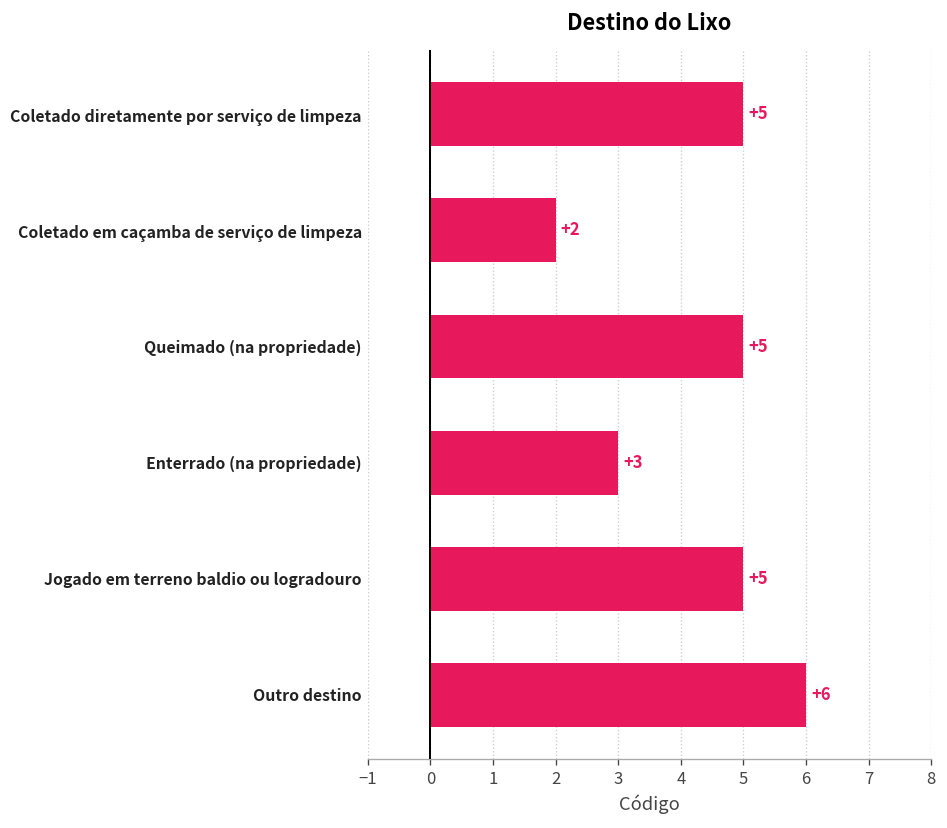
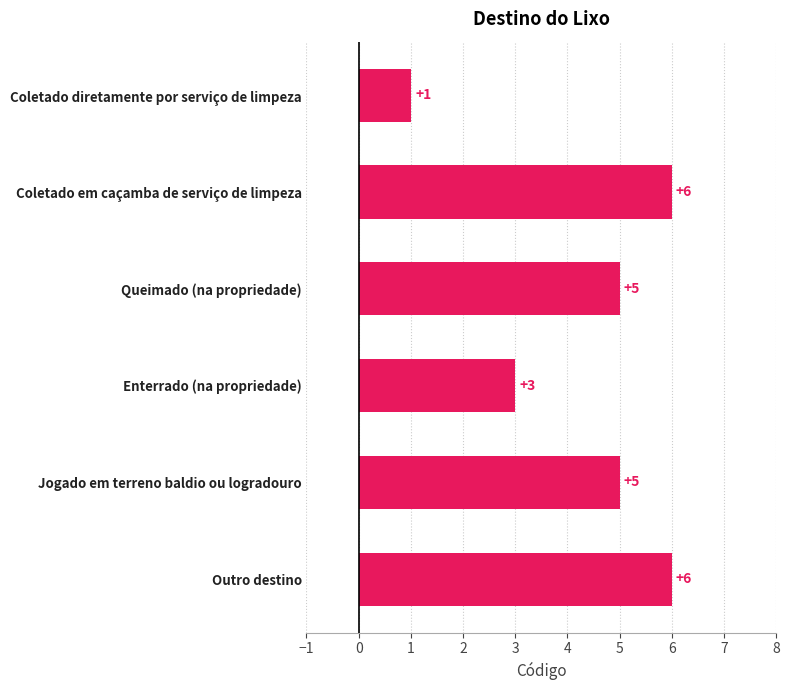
Coletado diretamente por serviço de limpeza: +5 -> +1
Coletado em caçamba de serviço de limpeza: +2 -> +6
